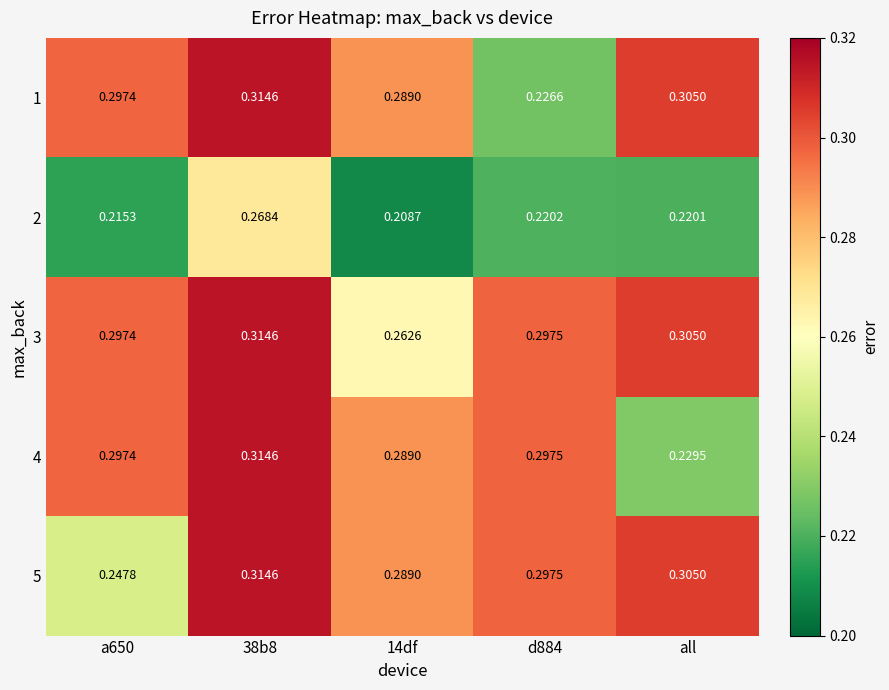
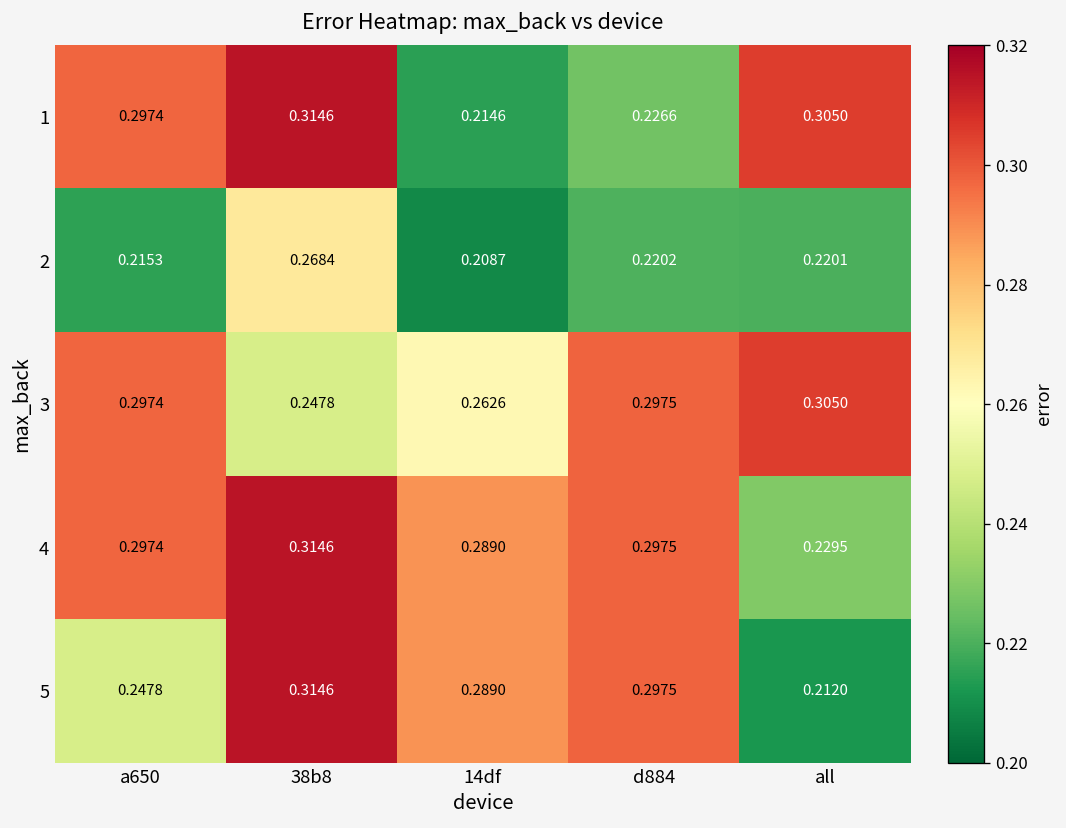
1, 14df: 0.2890 -> 0.2146
3, 38b8: 0.3146 -> 0.2478
5, all: 0.3050 -> 0.2120
